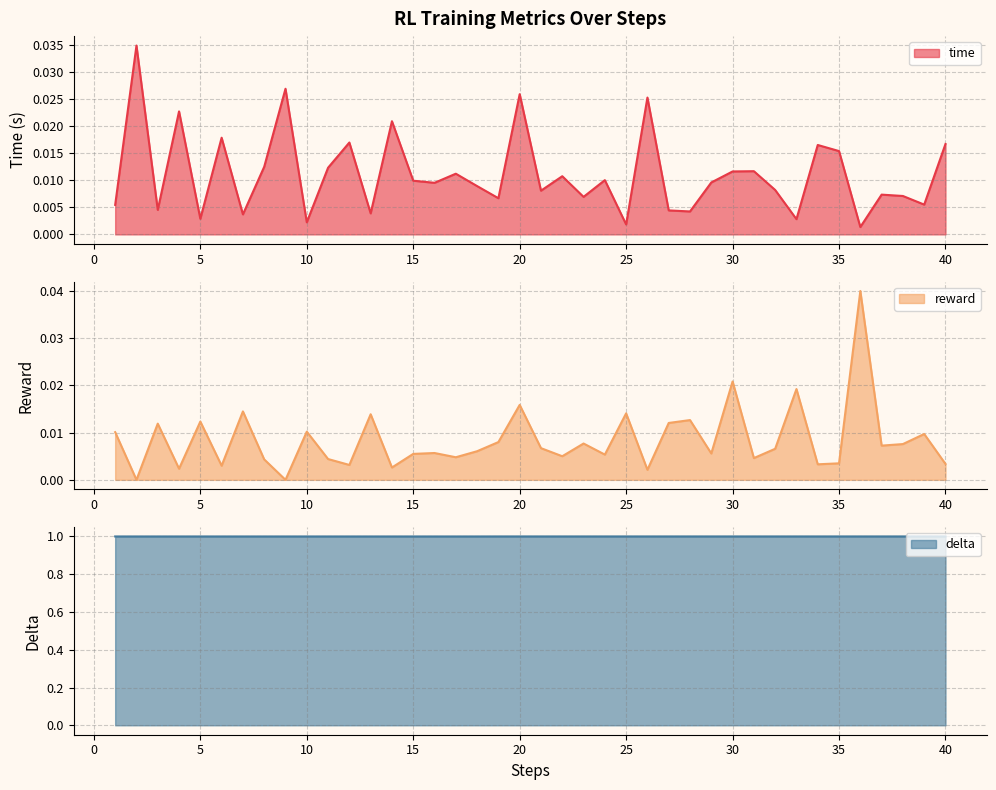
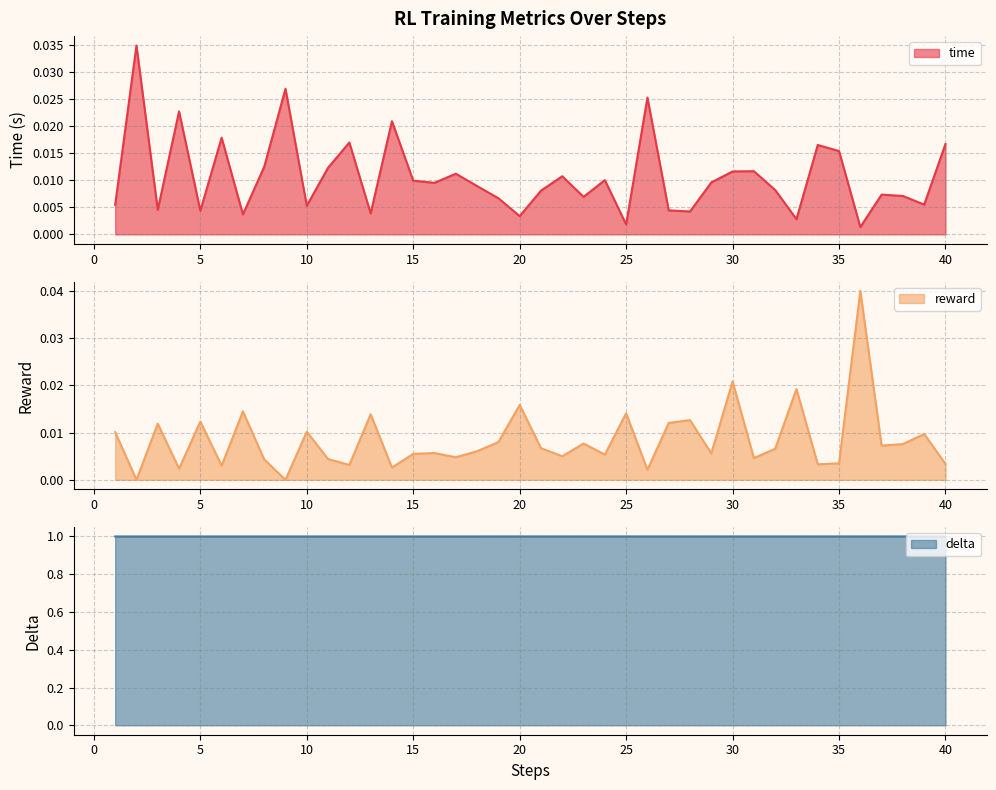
RL Training Metrics Over Steps, 5: 0.003 -> 0.004
RL Training Metrics Over Steps, 10: 0.002 -> 0.005
RL Training Metrics Over Steps, 20: 0.026 -> 0.003
